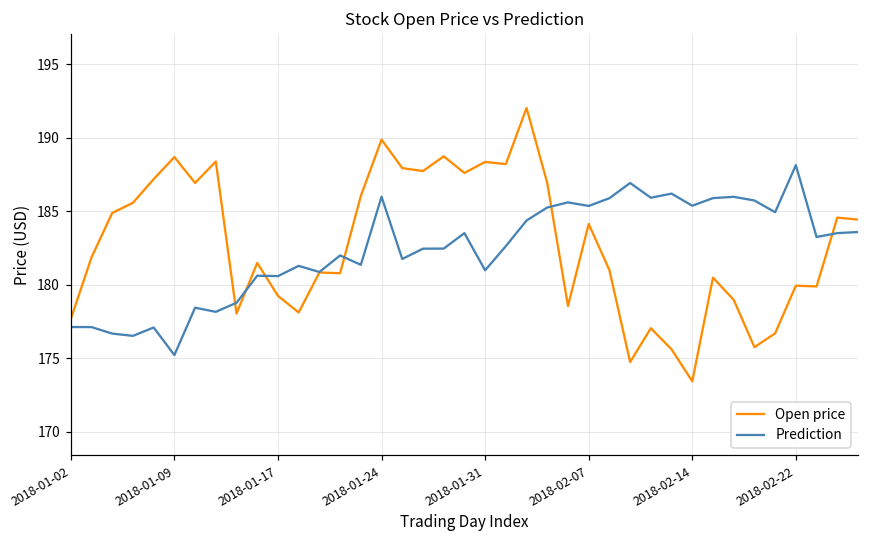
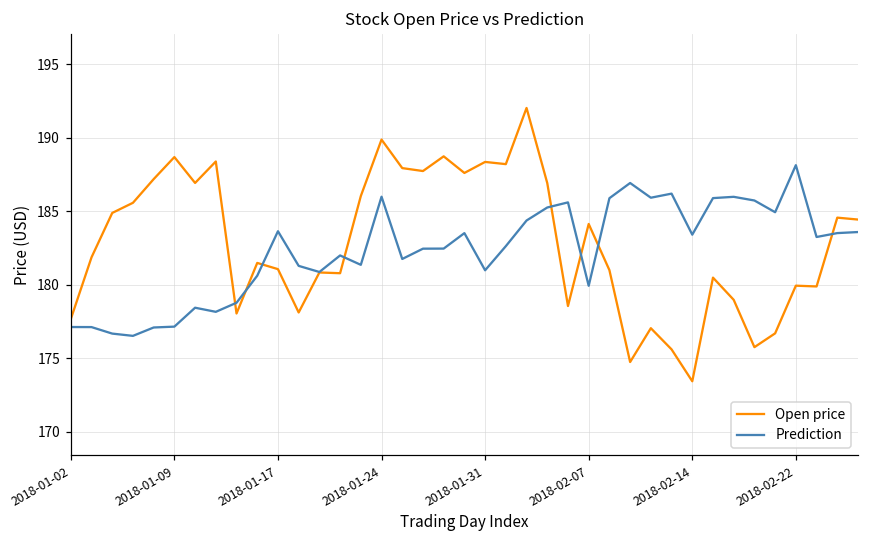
Prediction, 2018-01-09: 175.2 -> 177.2
Open price, 2018-01-17: 179.3 -> 181.1
Prediction, 2018-01-17: 180.6 -> 183.7
Prediction, 2018-02-07: 185.4 -> 179.9
Prediction, 2018-02-14: 185.4 -> 183.4
